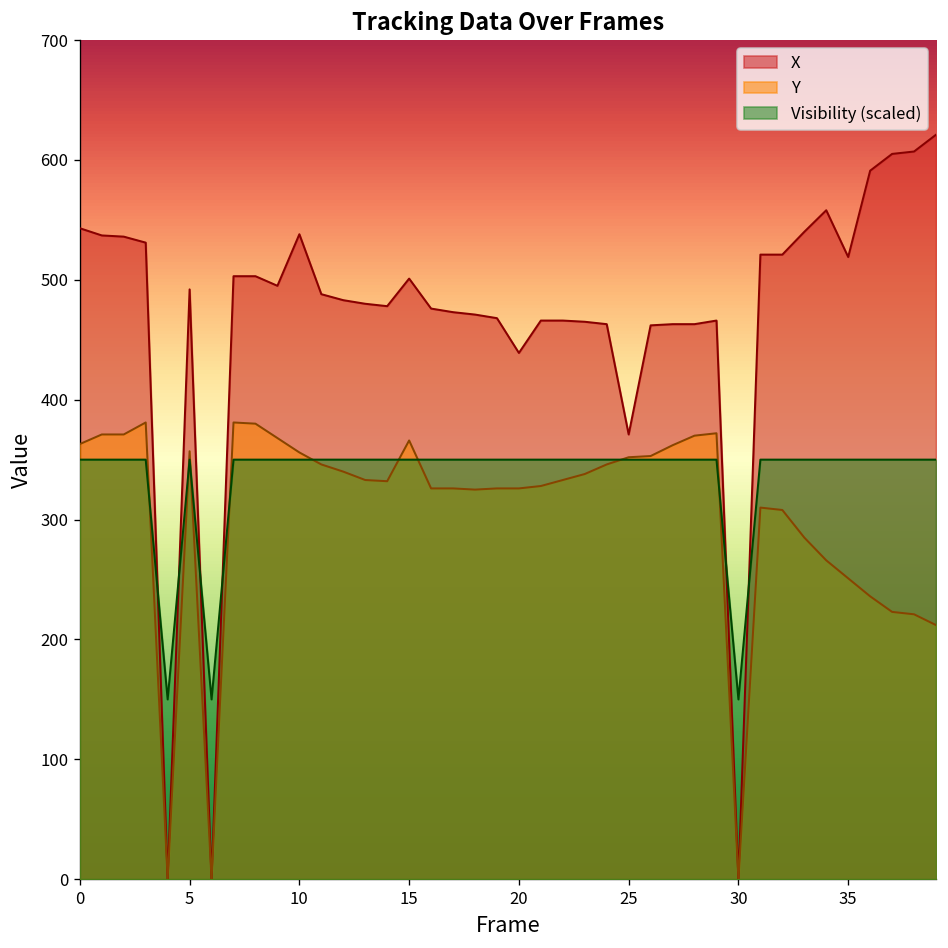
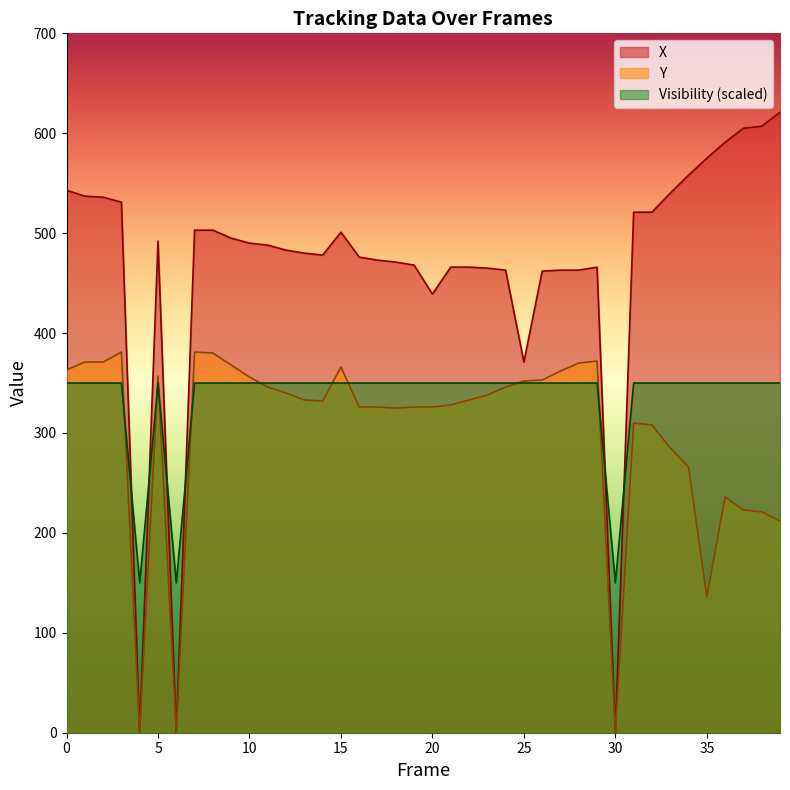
X, 10: 540 -> 490
X, 35: 520 -> 580
Y, 35: 250 -> 140
